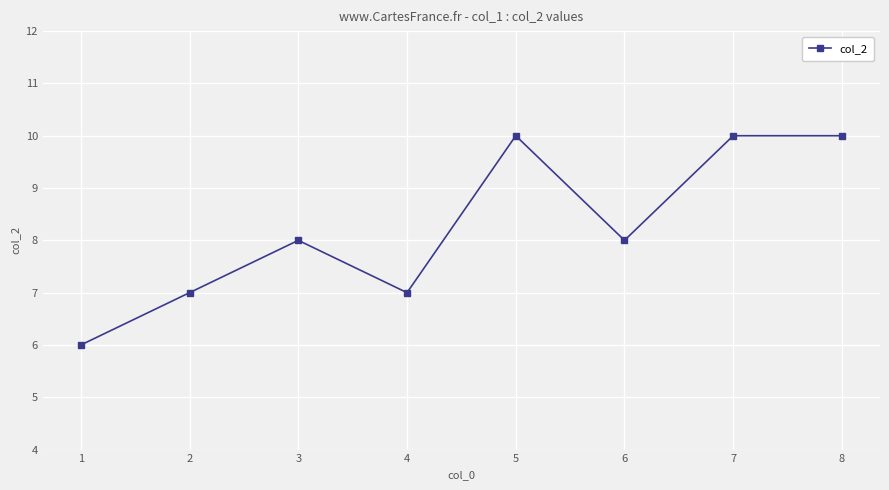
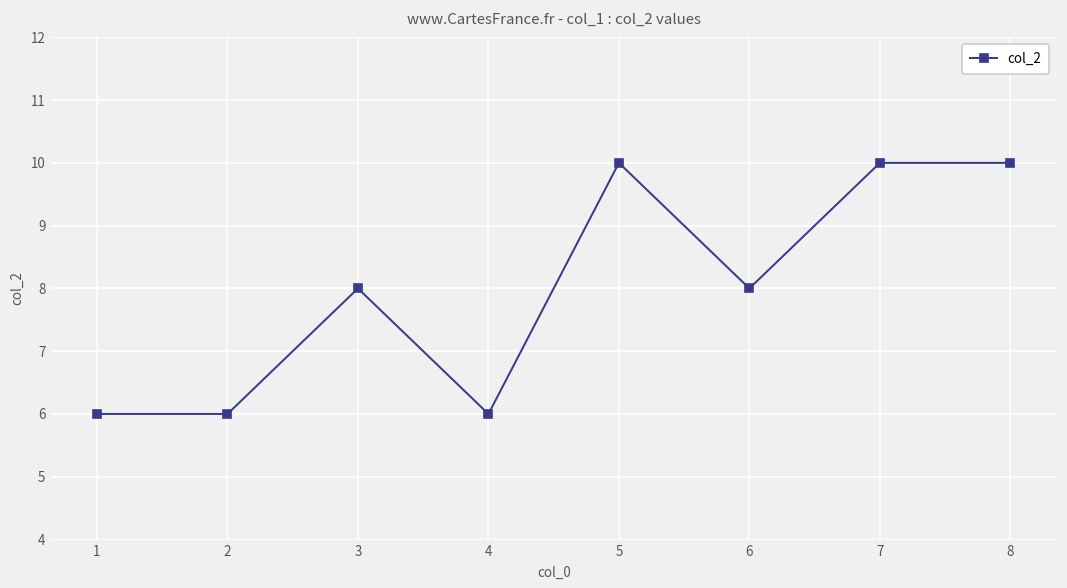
2: 7 -> 6
4: 7 -> 6
